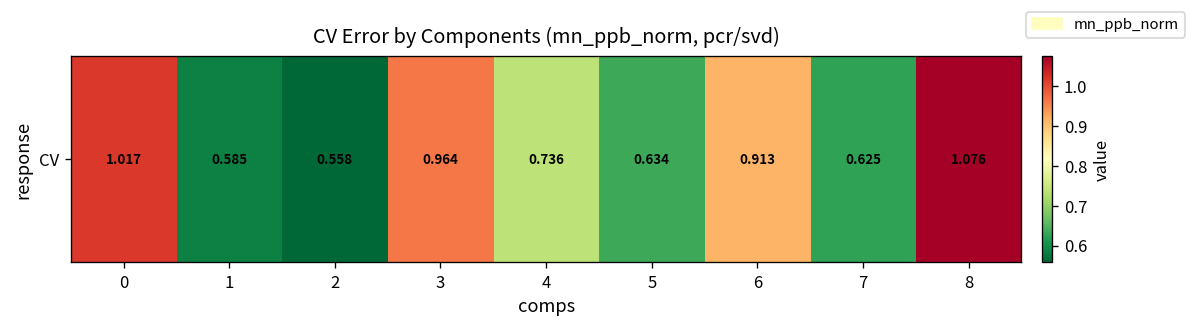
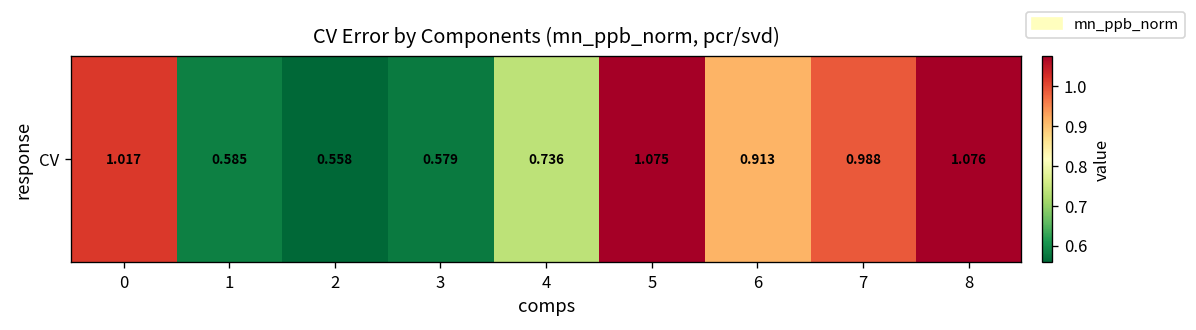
CV, 3: 0.964 -> 0.579
CV, 5: 0.634 -> 1.075
CV, 7: 0.625 -> 0.988
